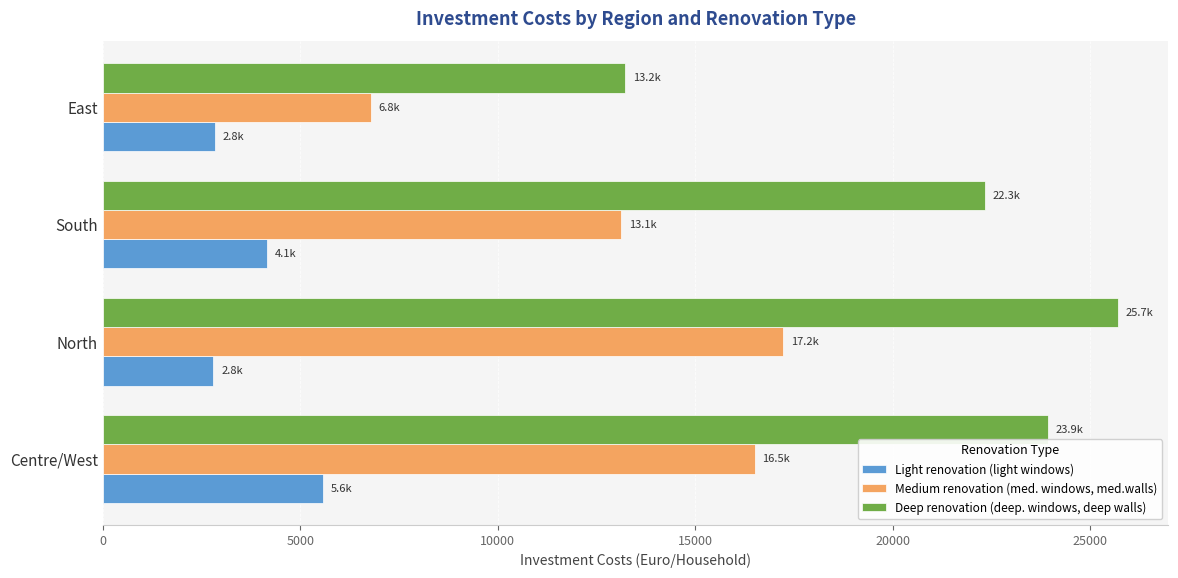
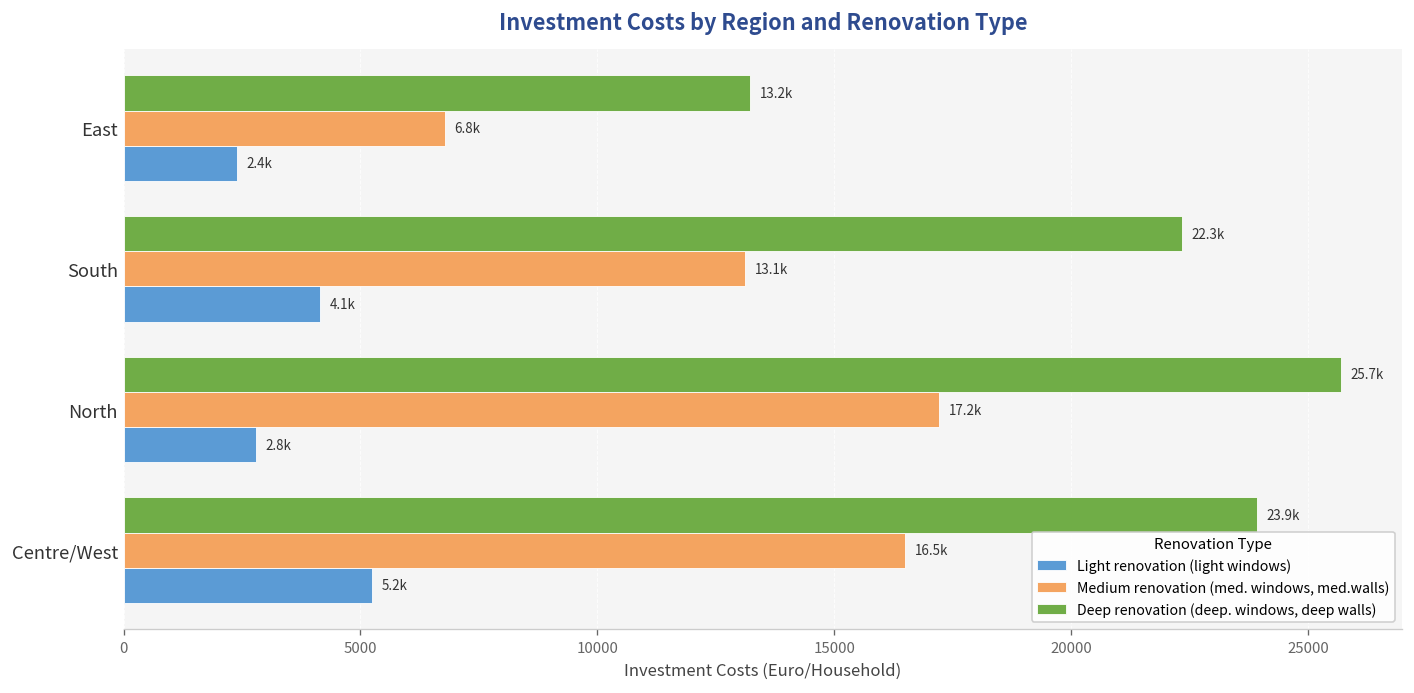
Light renovation (light windows), East: 2.8k -> 2.4k
Light renovation (light windows), Centre/West: 5.6k -> 5.2k
